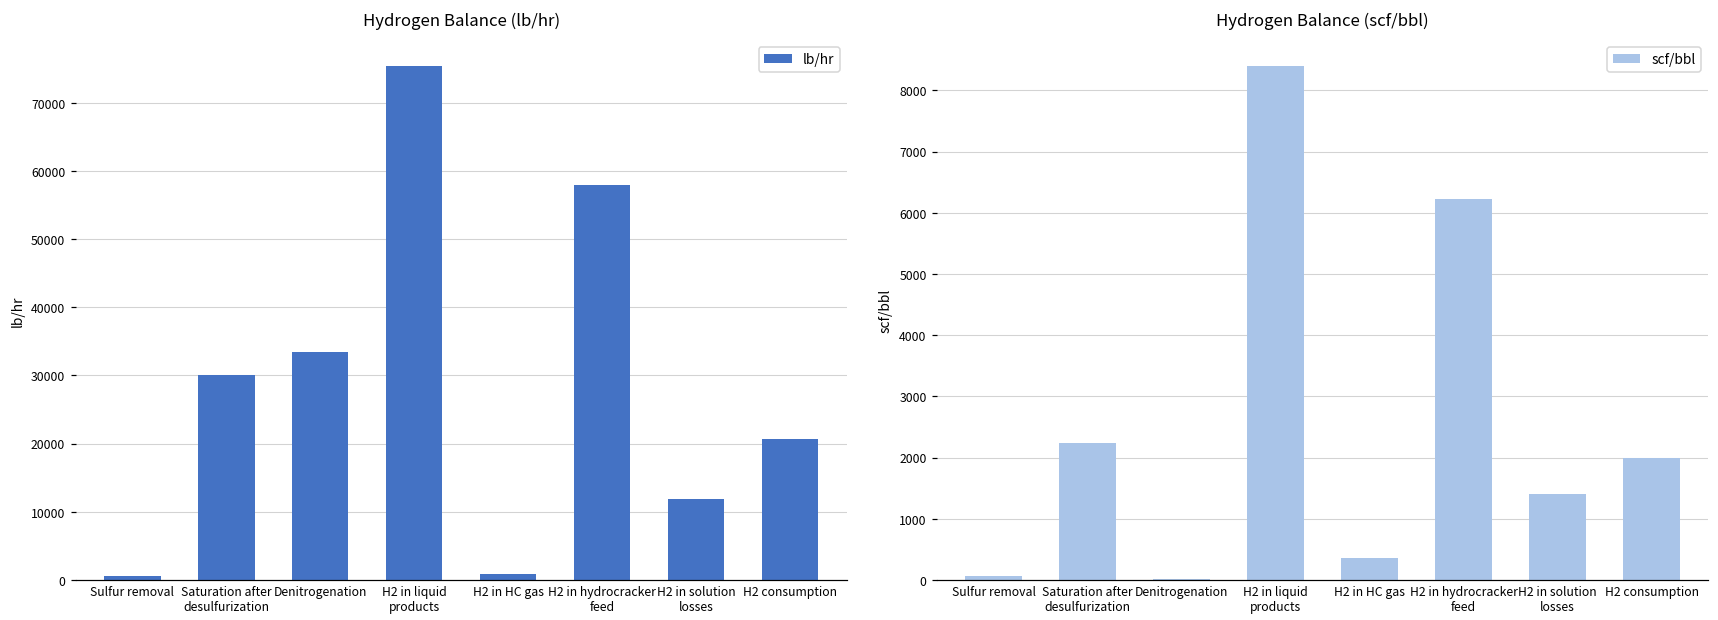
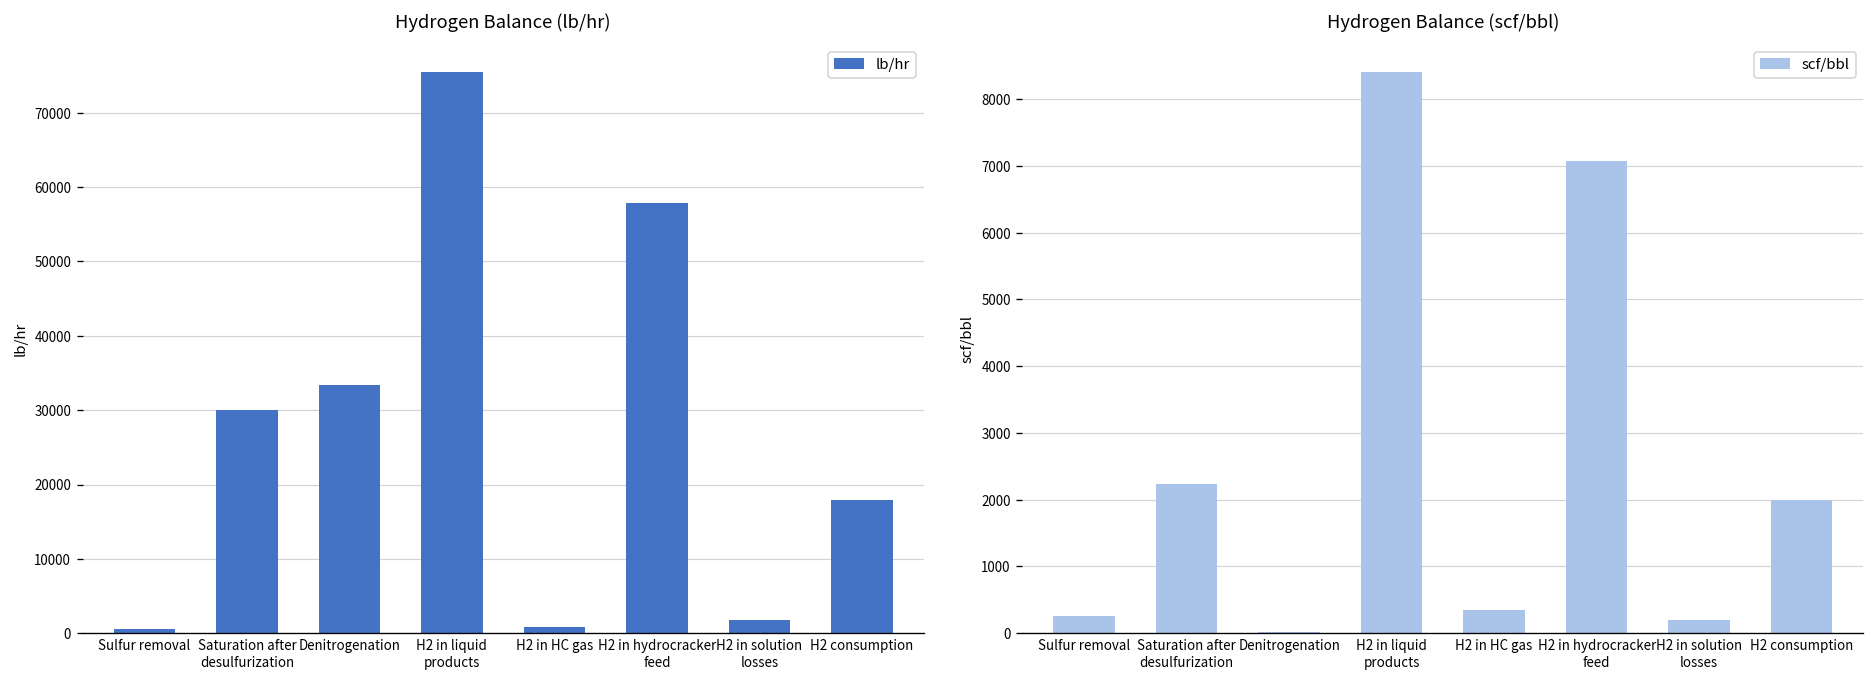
Hydrogen Balance (lb/hr), H2 in solution losses: 12000 -> 2000
Hydrogen Balance (lb/hr), H2 consumption: 21000 -> 18000
Hydrogen Balance (scf/bbl), Sulfur removal: 100 -> 300
Hydrogen Balance (scf/bbl), H2 in hydrocracker feed: 6200 -> 7100
Hydrogen Balance (scf/bbl), H2 in solution losses: 1400 -> 200
